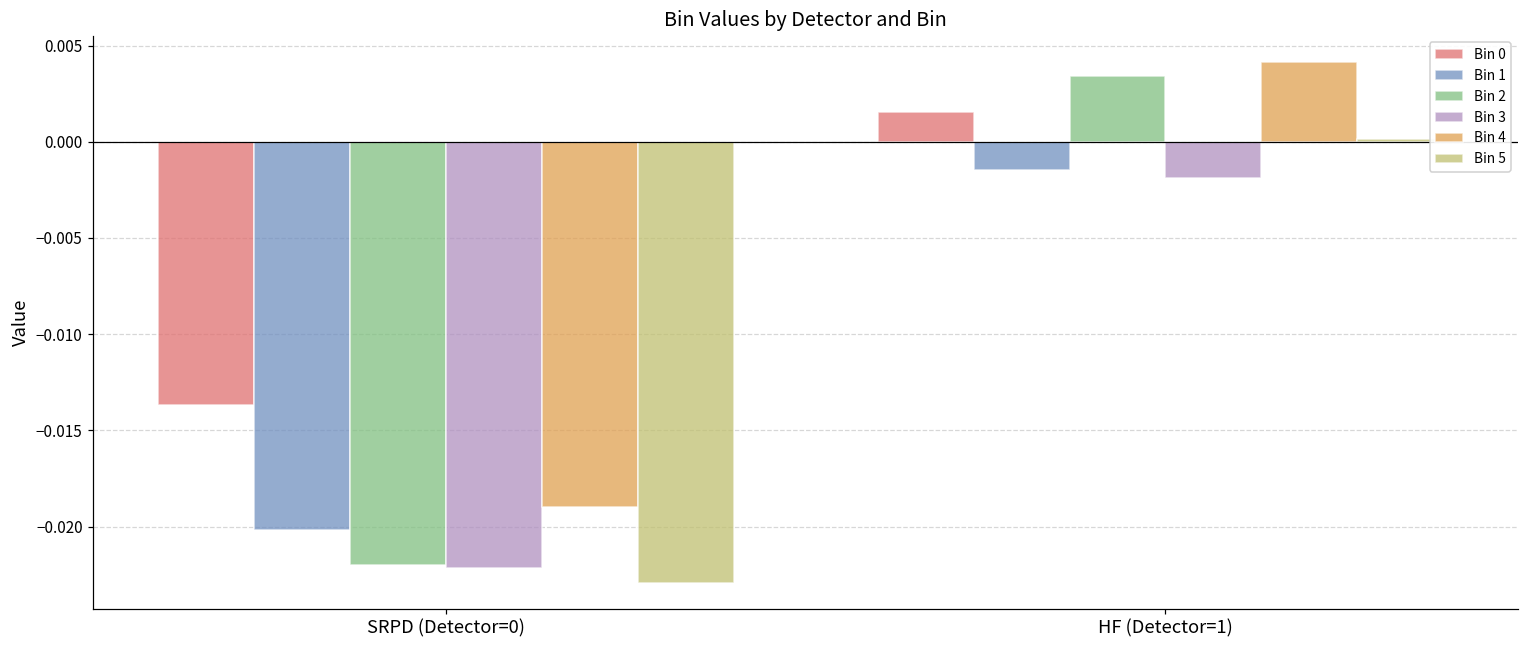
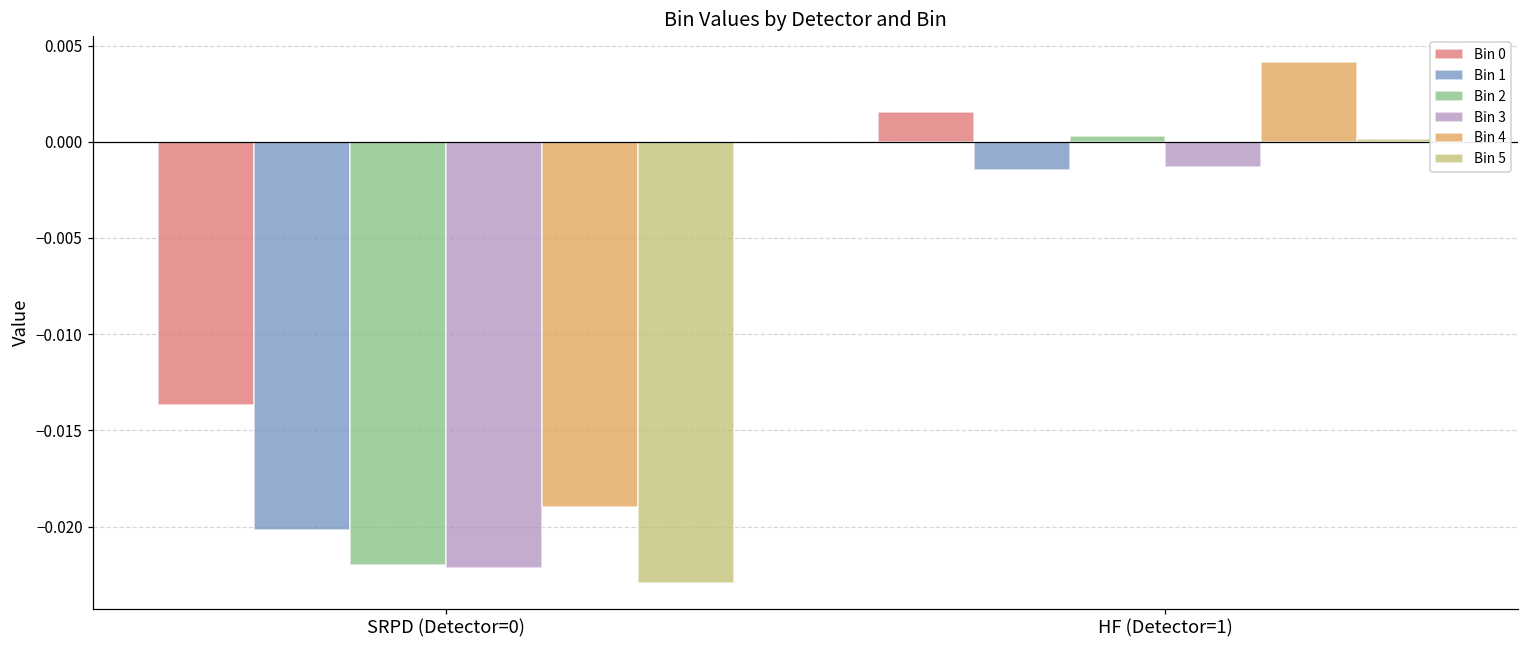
Bin 2, HF (Detector=1): 0.0034 -> 0.0003
Bin 3, HF (Detector=1): -0.0019 -> -0.0013
